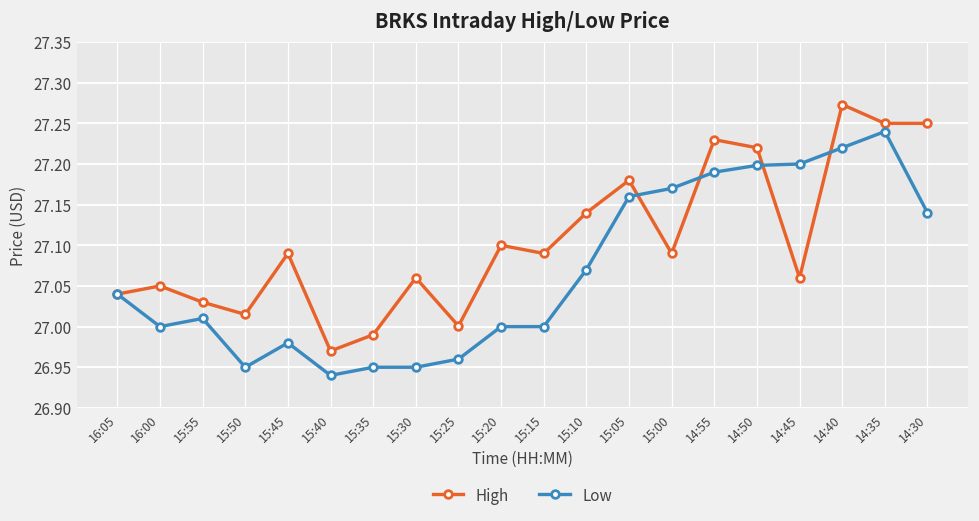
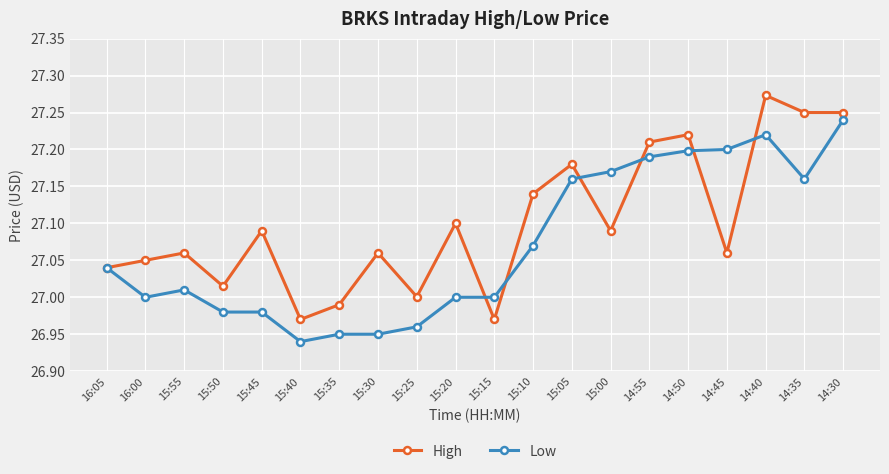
High, 15:55: 27.03 -> 27.06
Low, 15:50: 26.95 -> 26.98
High, 15:15: 27.09 -> 26.97
High, 14:55: 27.23 -> 27.21
Low, 14:35: 27.24 -> 27.16
Low, 14:30: 27.14 -> 27.24
